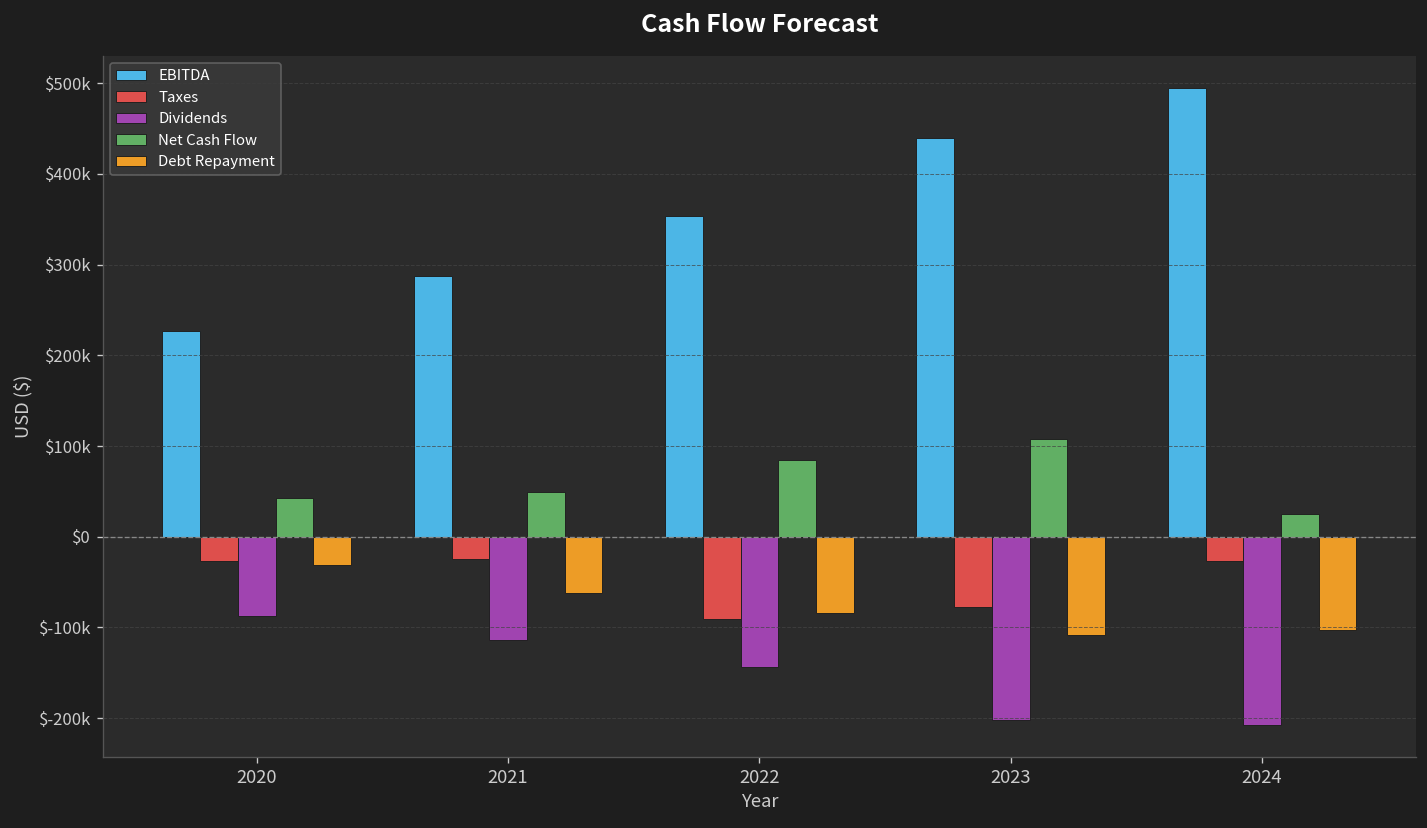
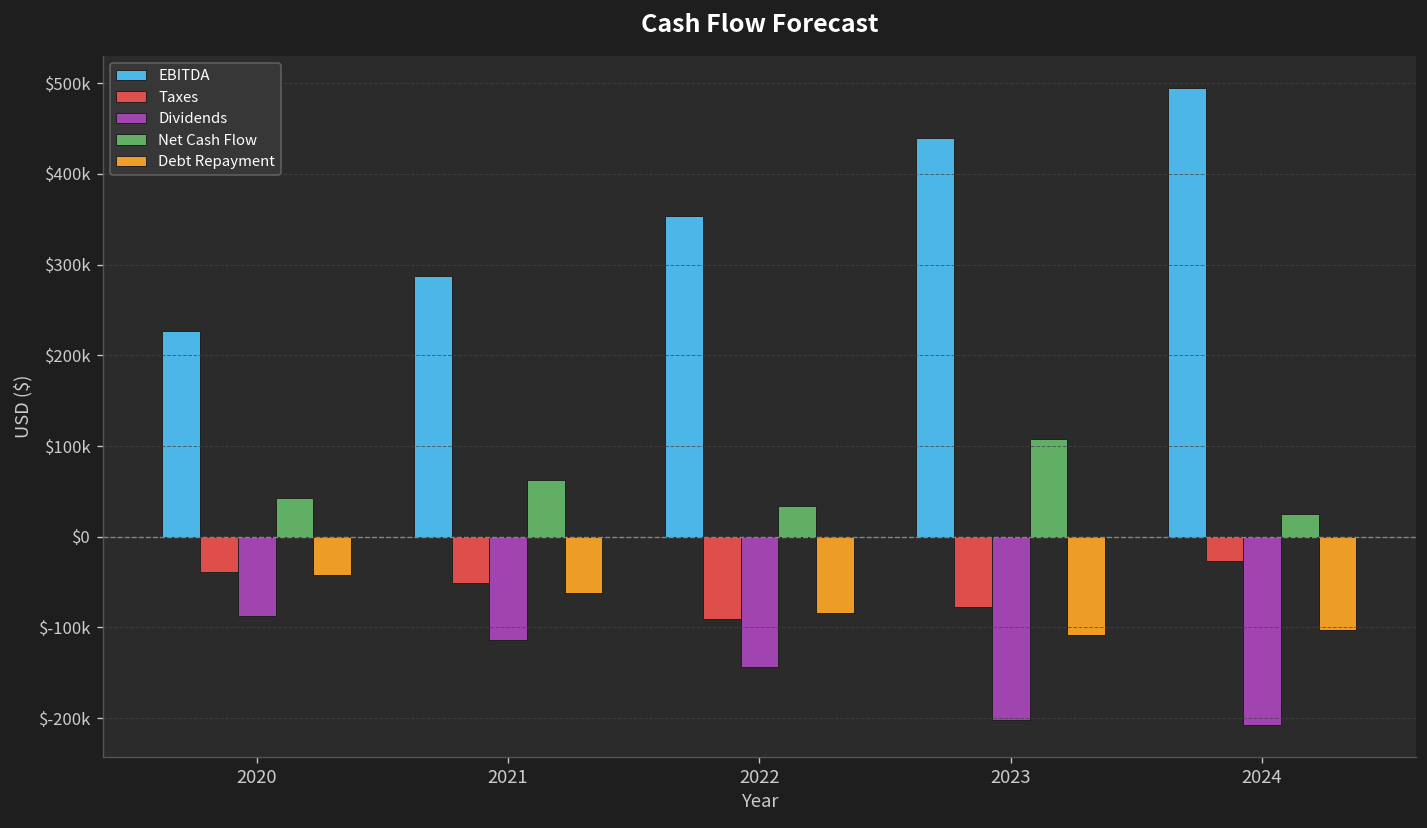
Taxes, 2020: $-30000 -> $-40000
Debt Repayment, 2020: $-30000 -> $-40000
Taxes, 2021: $-30000 -> $-50000
Net Cash Flow, 2021: $50000 -> $60000
Net Cash Flow, 2022: $80000 -> $30000
